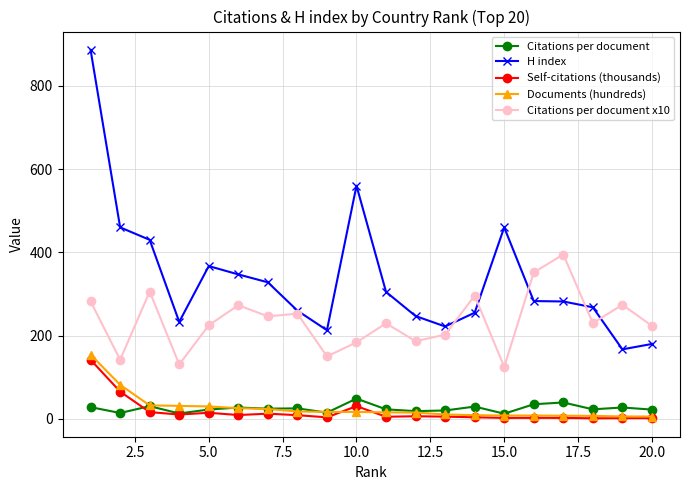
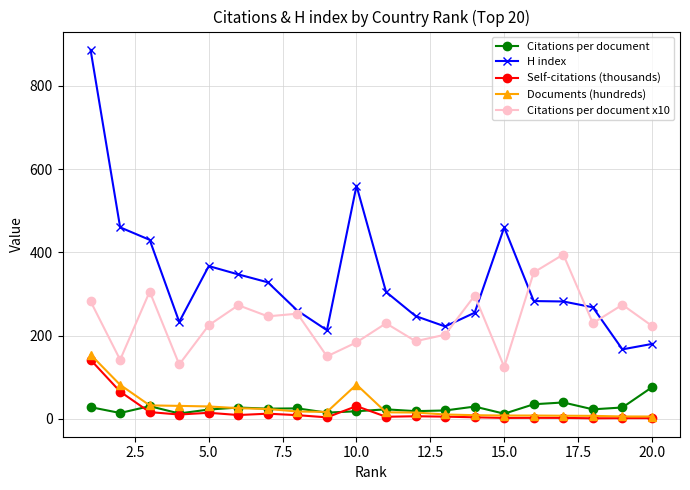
Citations per document, 10.0: 50 -> 20
Documents (hundreds), 10.0: 20 -> 80
Citations per document, 20.0: 20 -> 80
